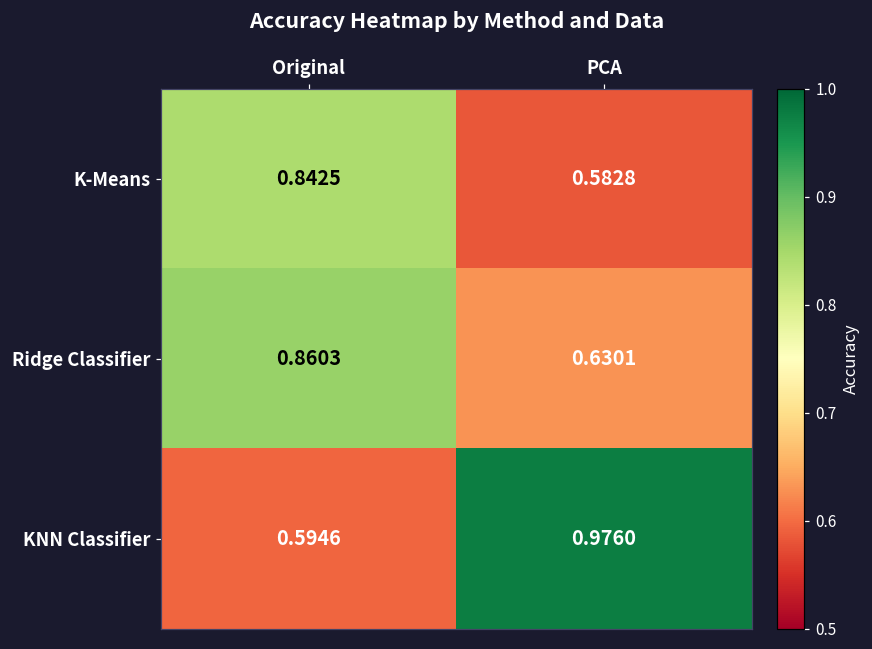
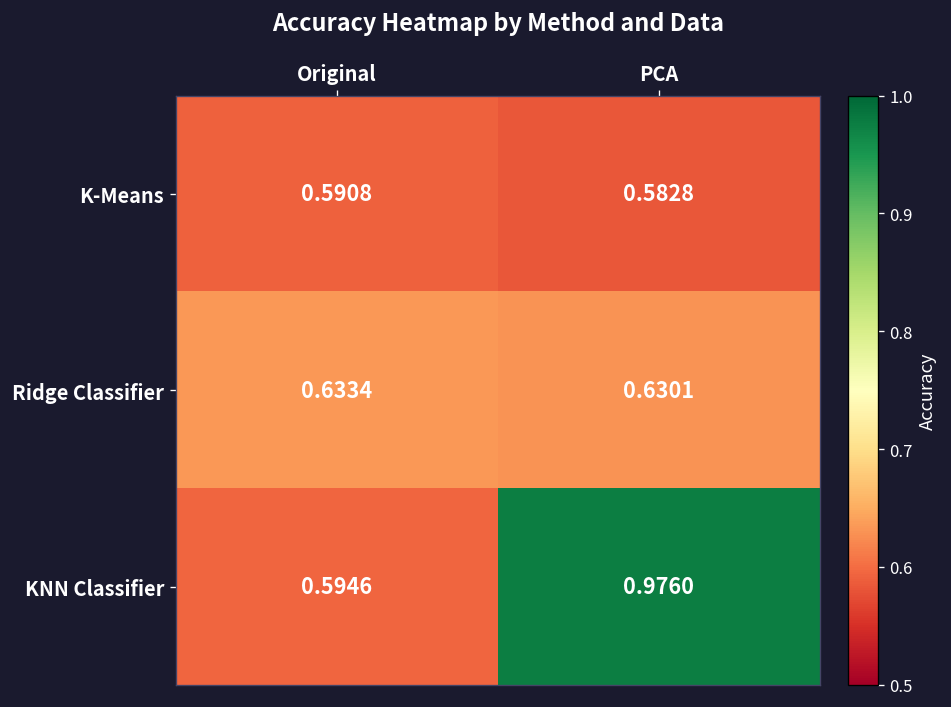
K-Means, Original: 0.8425 -> 0.5908
Ridge Classifier, Original: 0.8603 -> 0.6334
